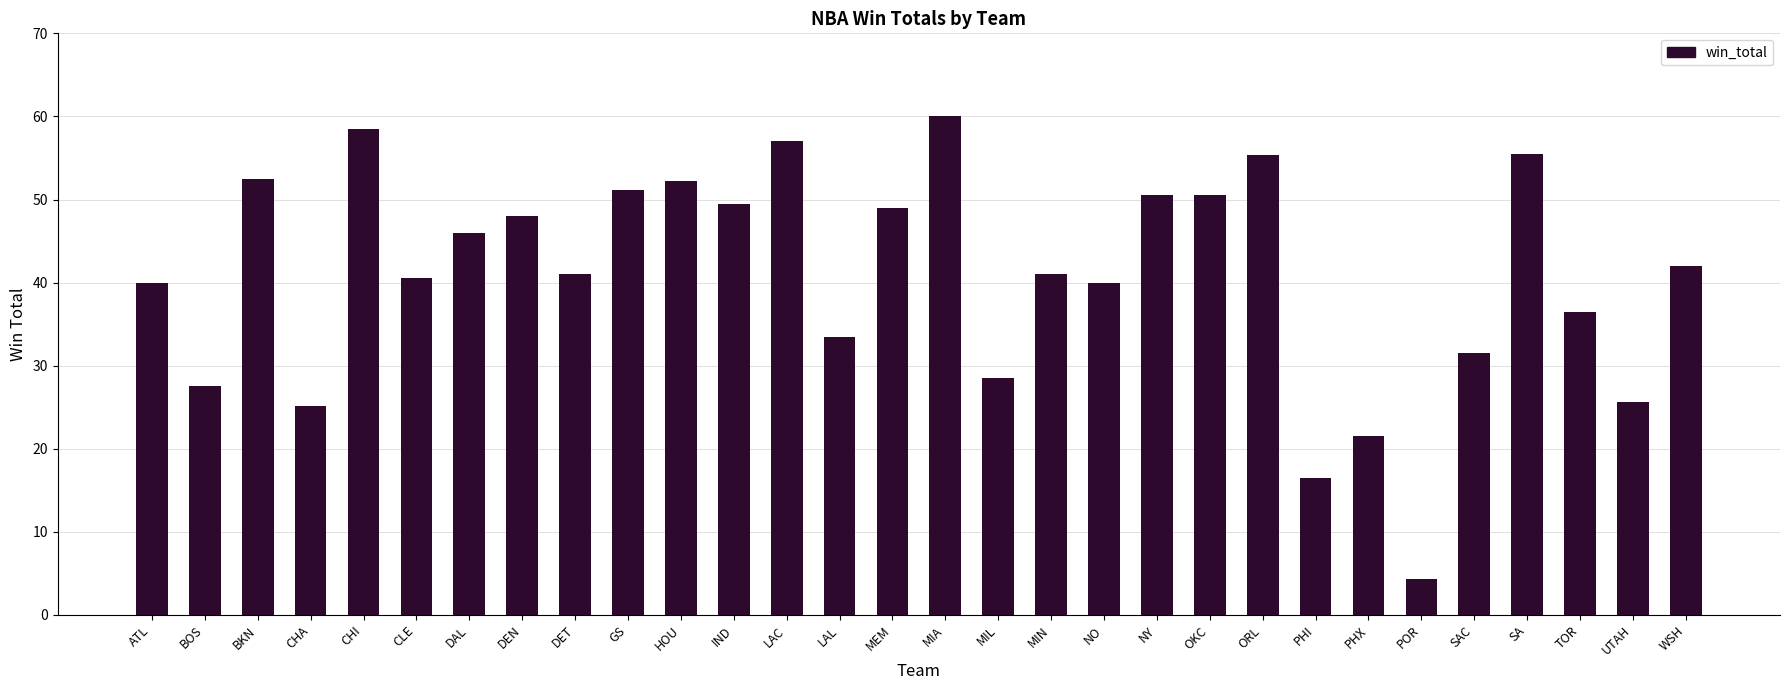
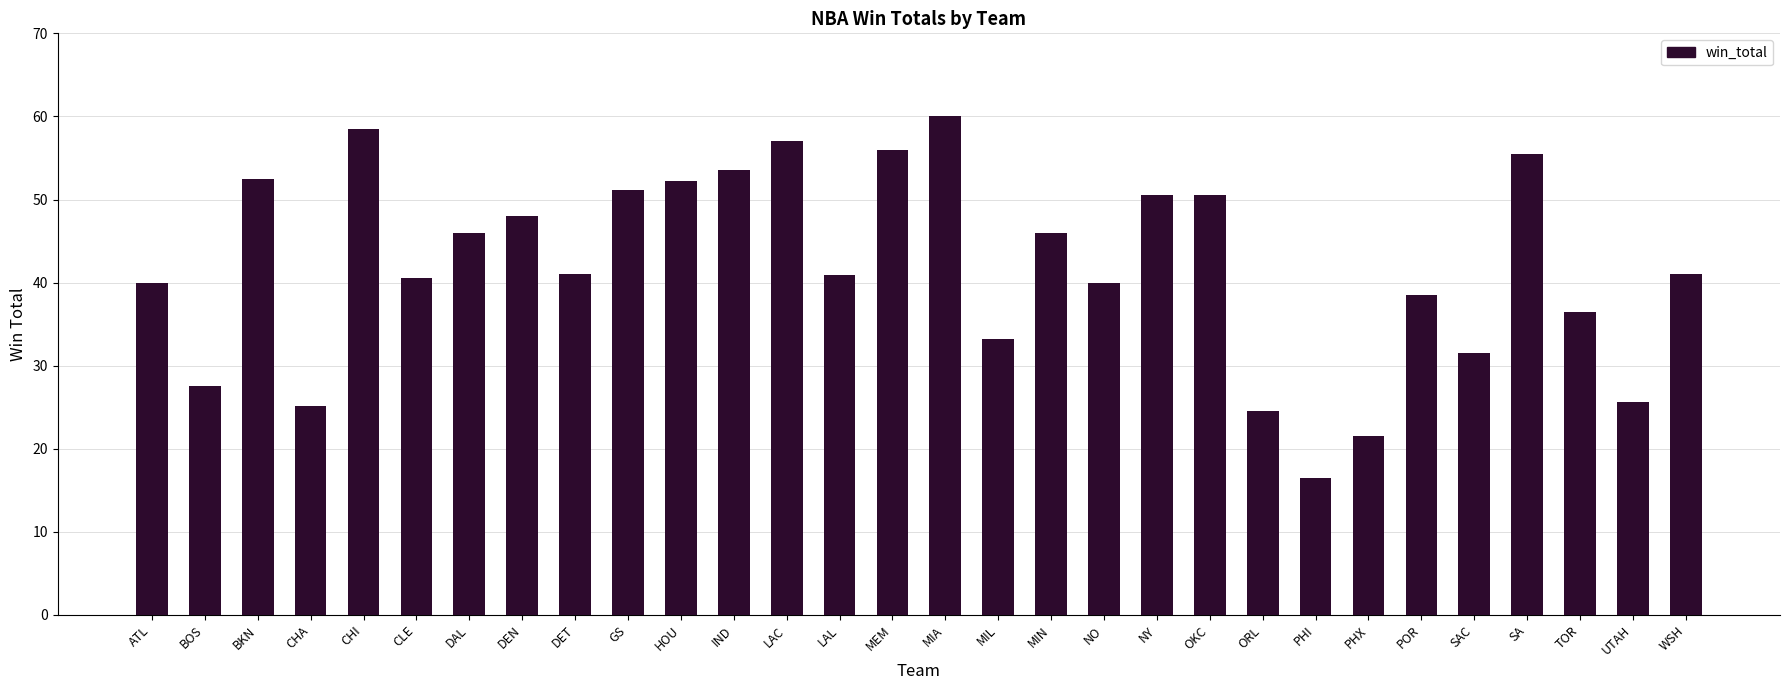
IND: 50 -> 54
LAL: 34 -> 41
MEM: 49 -> 56
MIL: 29 -> 33
MIN: 41 -> 46
ORL: 55 -> 25
POR: 4 -> 39
WSH: 42 -> 41
